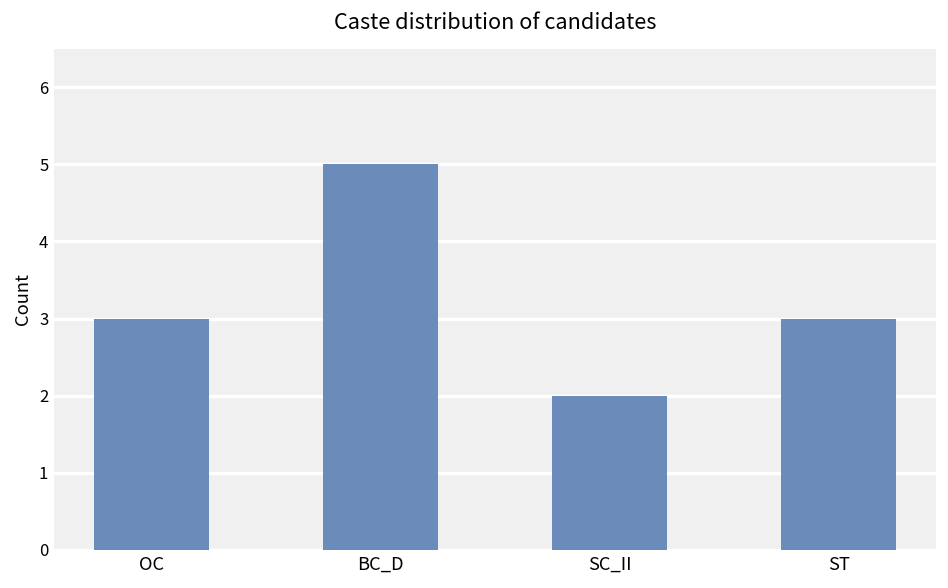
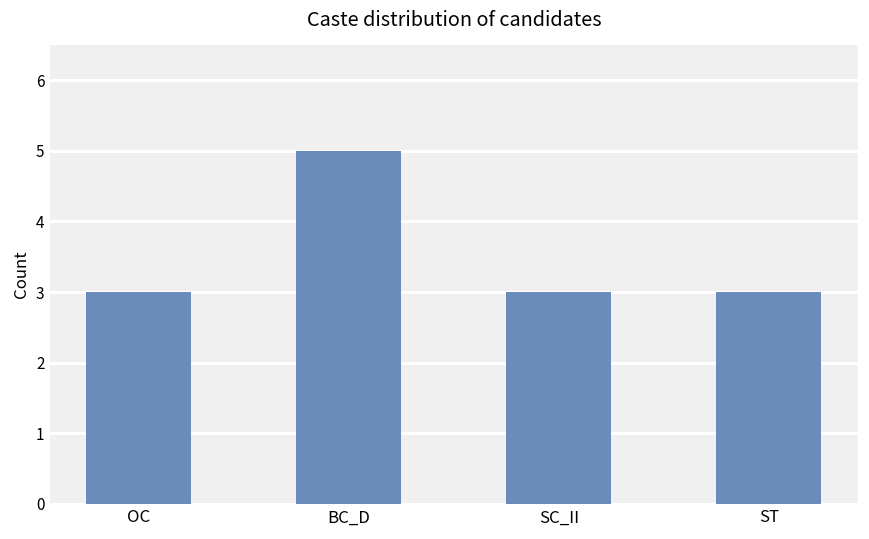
SC_II: 2 -> 3
